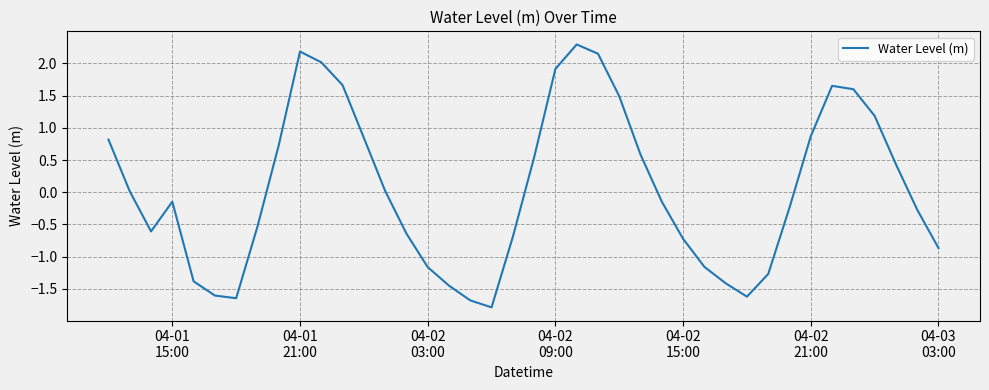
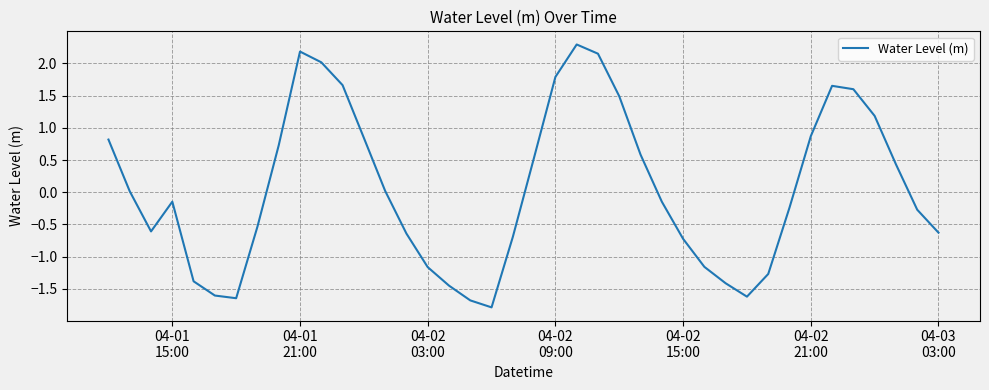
04-02 09:00: 1.9 -> 1.8
04-03 03:00: -0.9 -> -0.6
